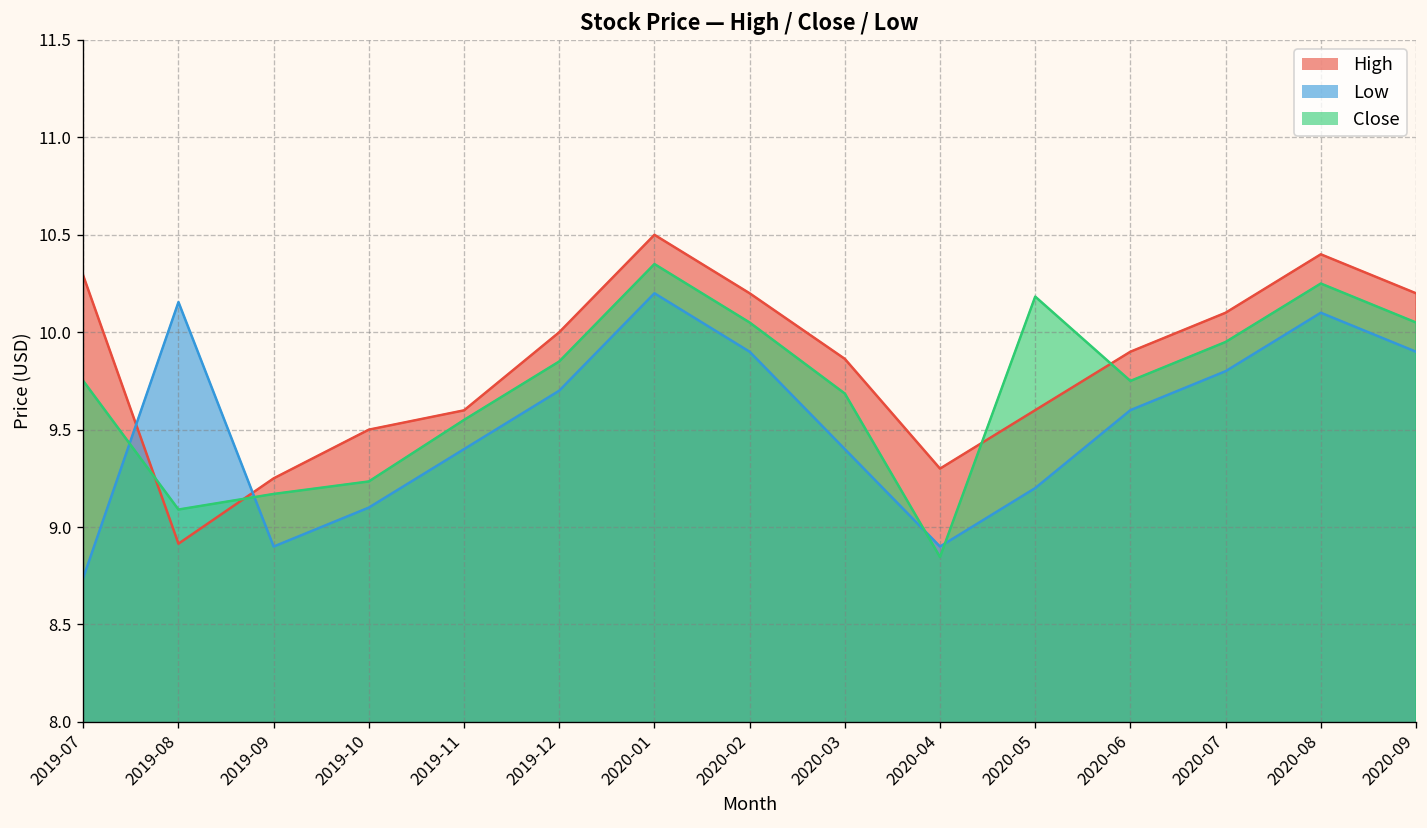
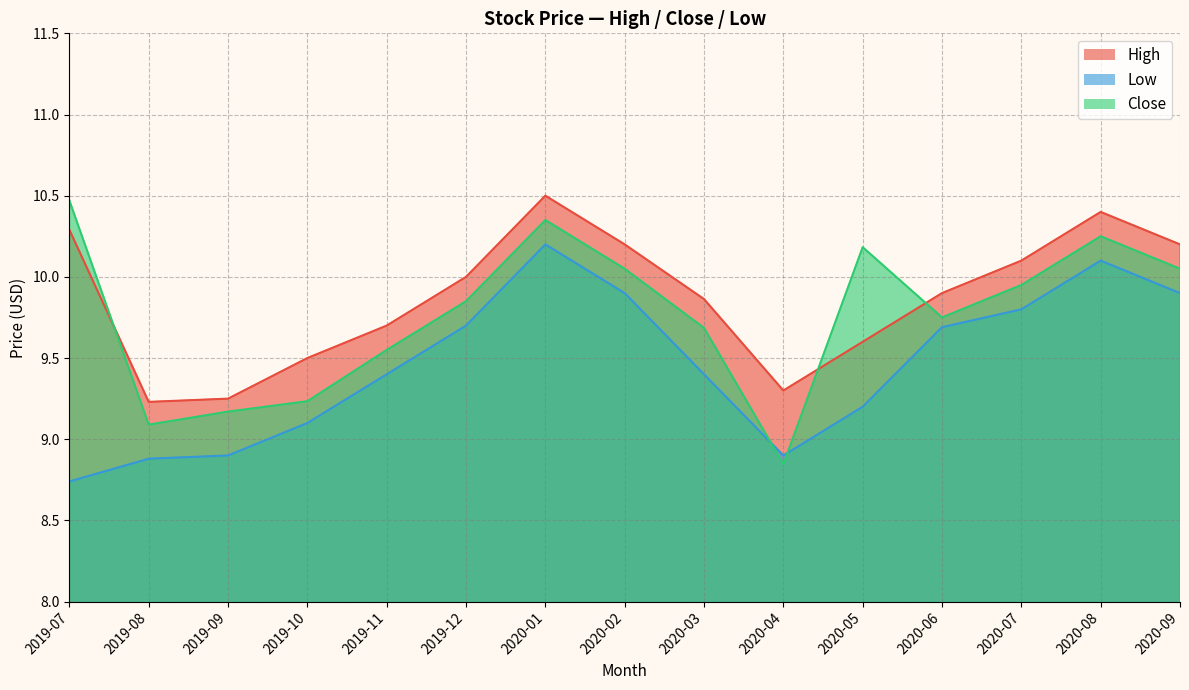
Close, 2019-07: 9.75 -> 10.47
High, 2019-08: 8.91 -> 9.23
Low, 2019-08: 10.15 -> 8.88
High, 2019-11: 9.60 -> 9.70
Low, 2020-06: 9.60 -> 9.69
